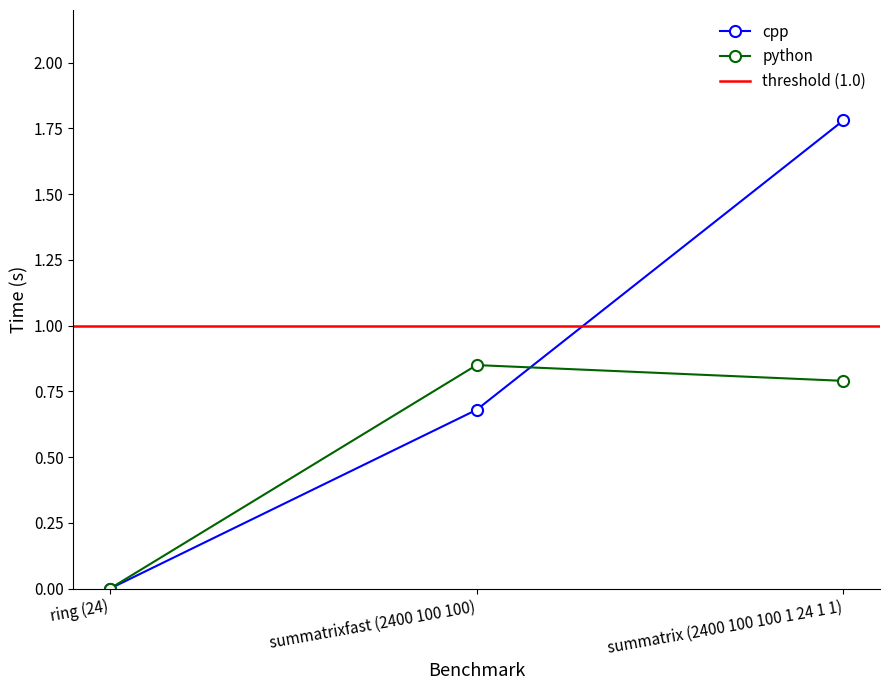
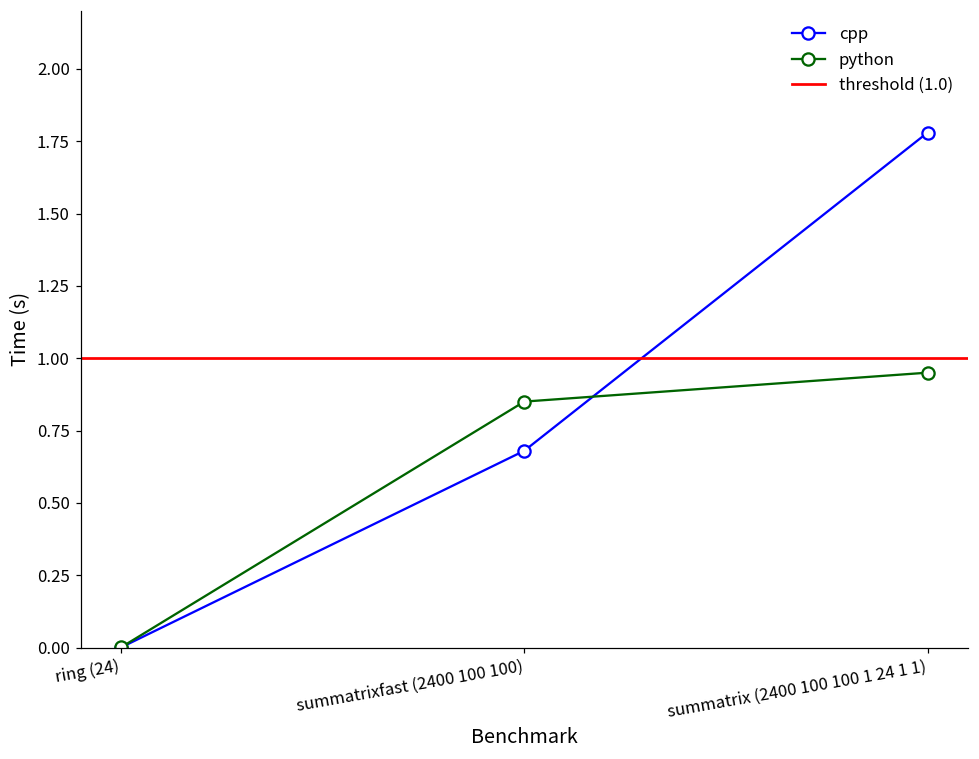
python, summatrix (2400 100 100 1 24 1 1): 0.79 -> 0.95
